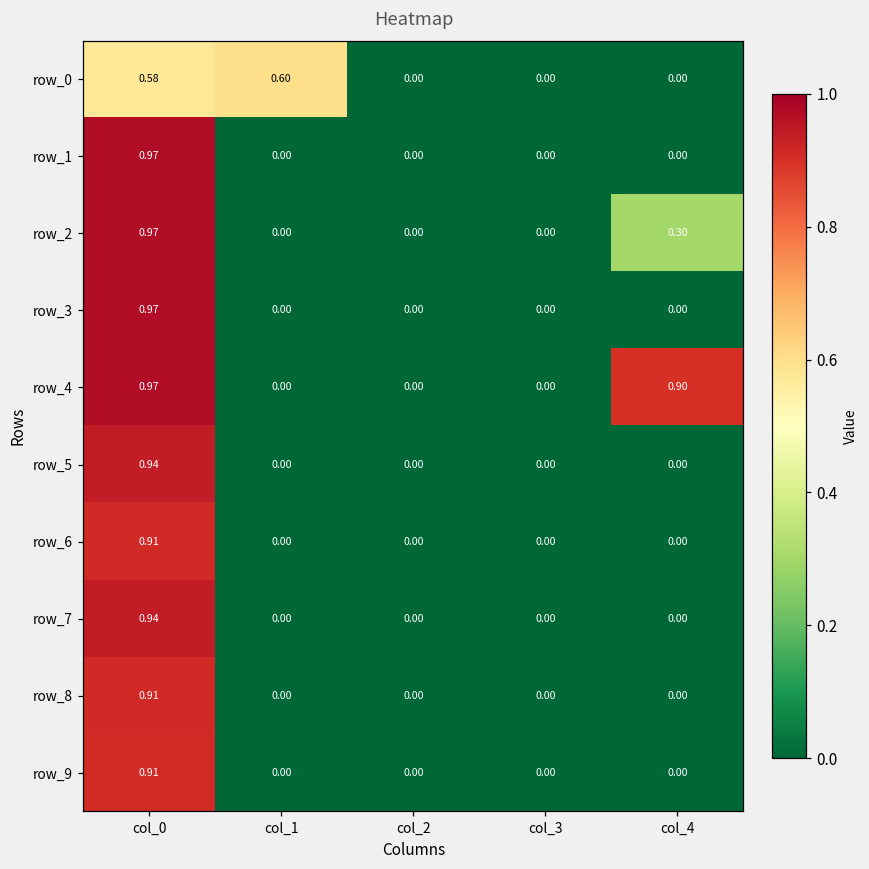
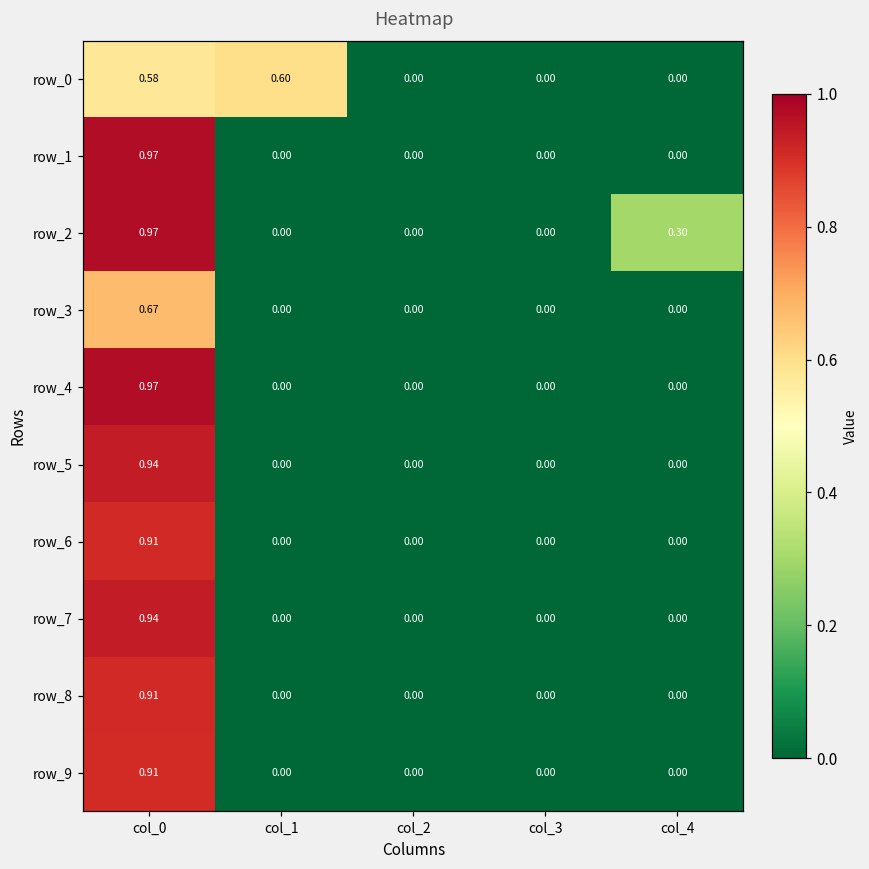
row_3, col_0: 0.97 -> 0.67
row_4, col_4: 0.90 -> 0.00
